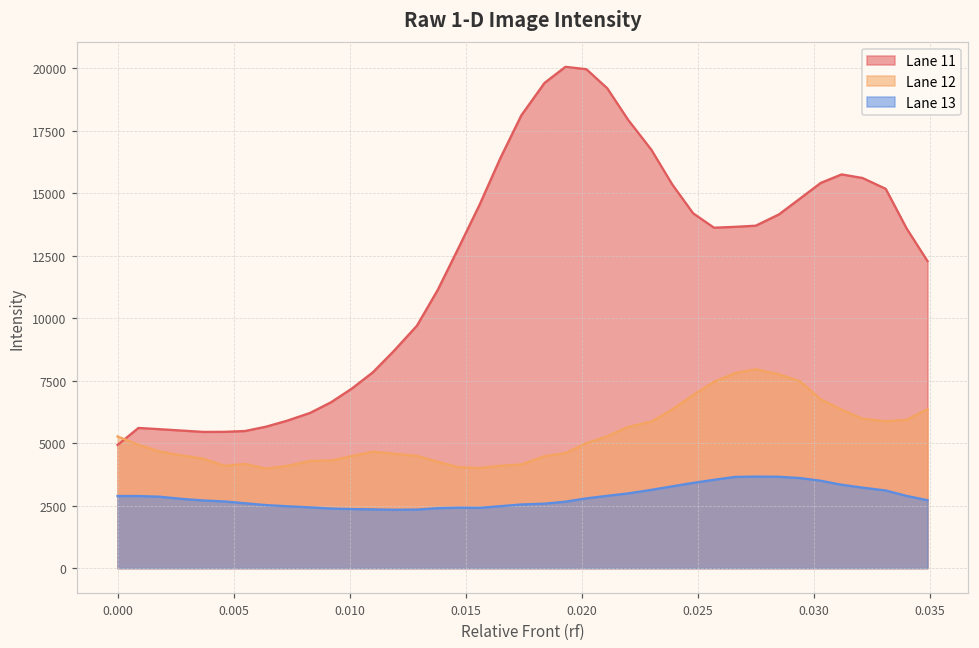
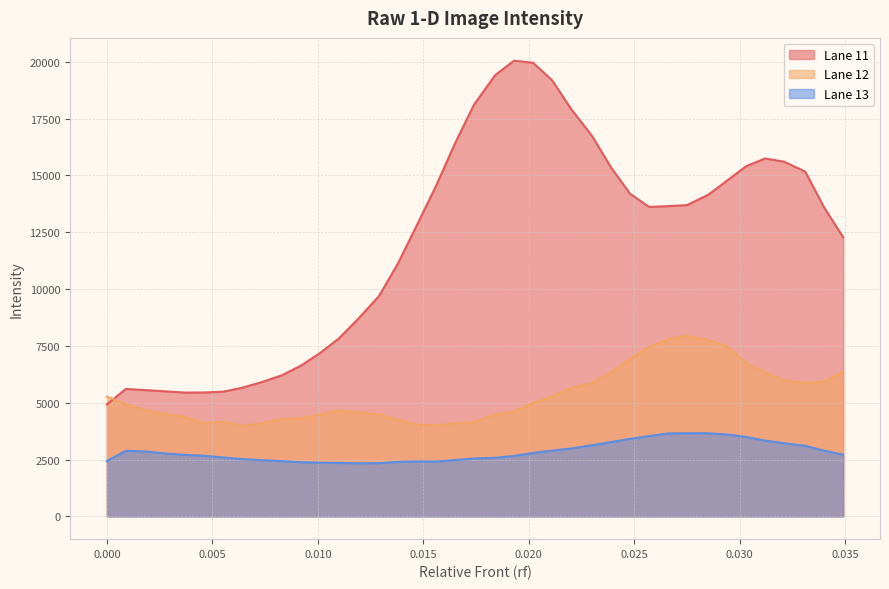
Lane 13, 0.000: 2900 -> 2400
